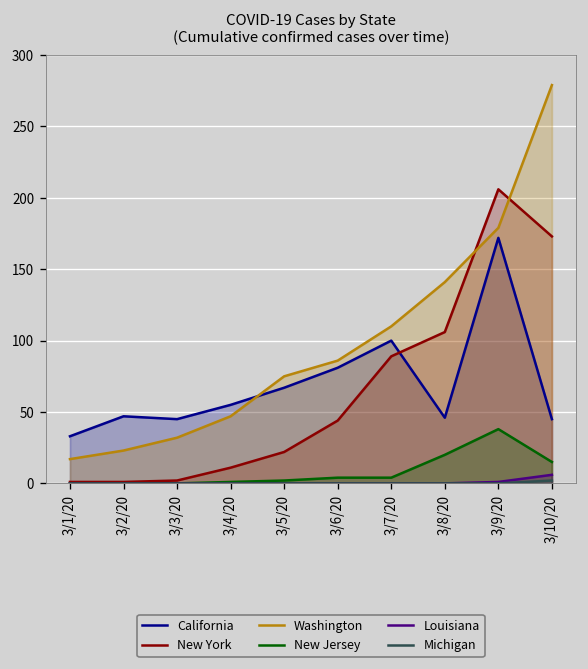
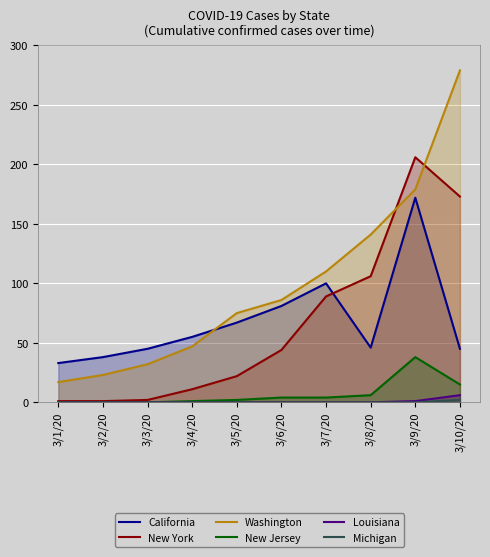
California, 3/2/20: 47 -> 38
New Jersey, 3/8/20: 20 -> 6
